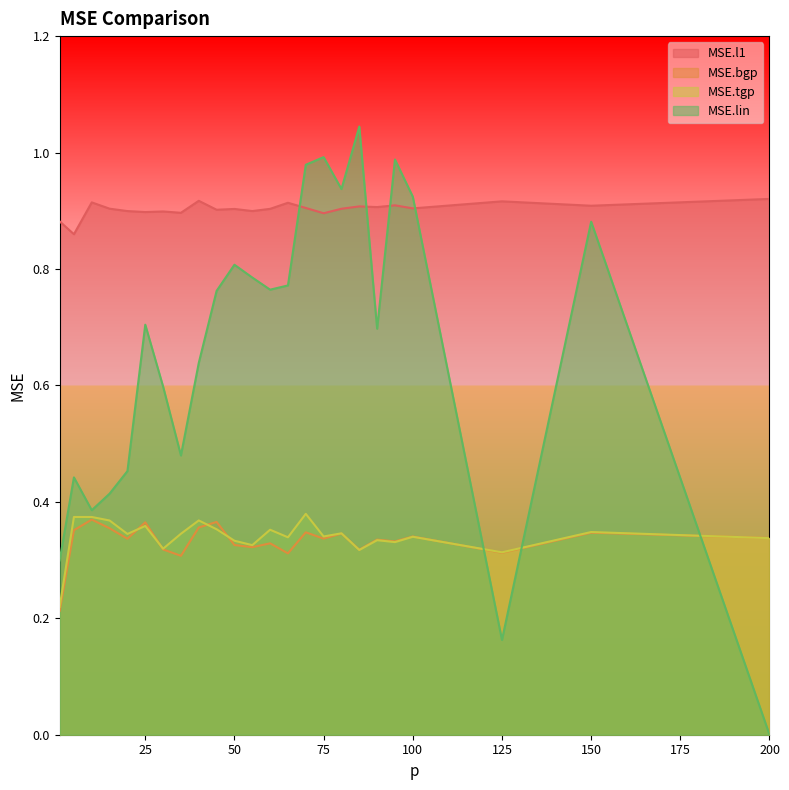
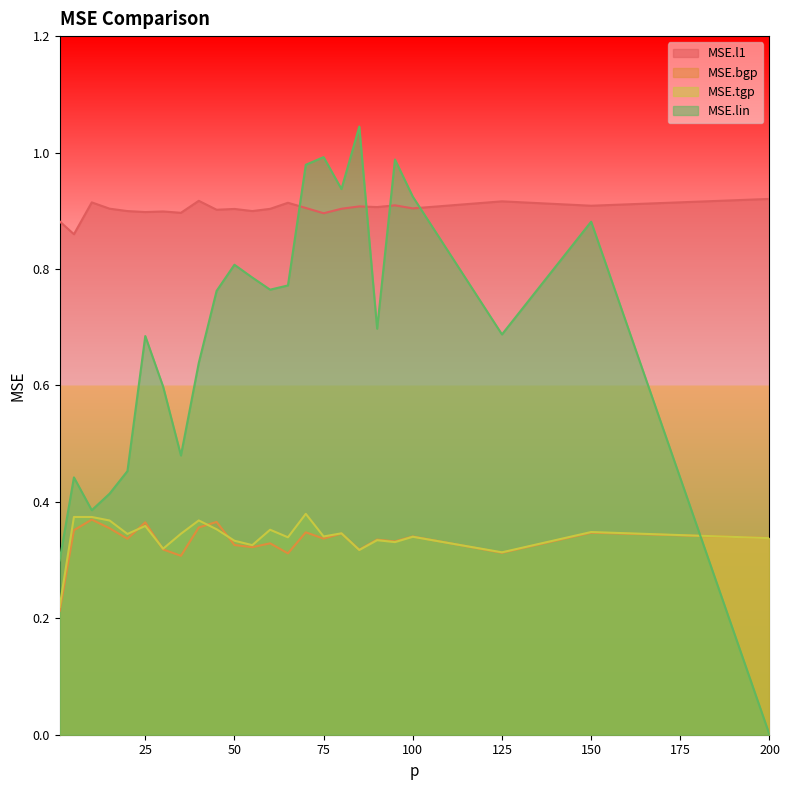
MSE.lin, 25: 0.70 -> 0.68
MSE.lin, 125: 0.16 -> 0.69
